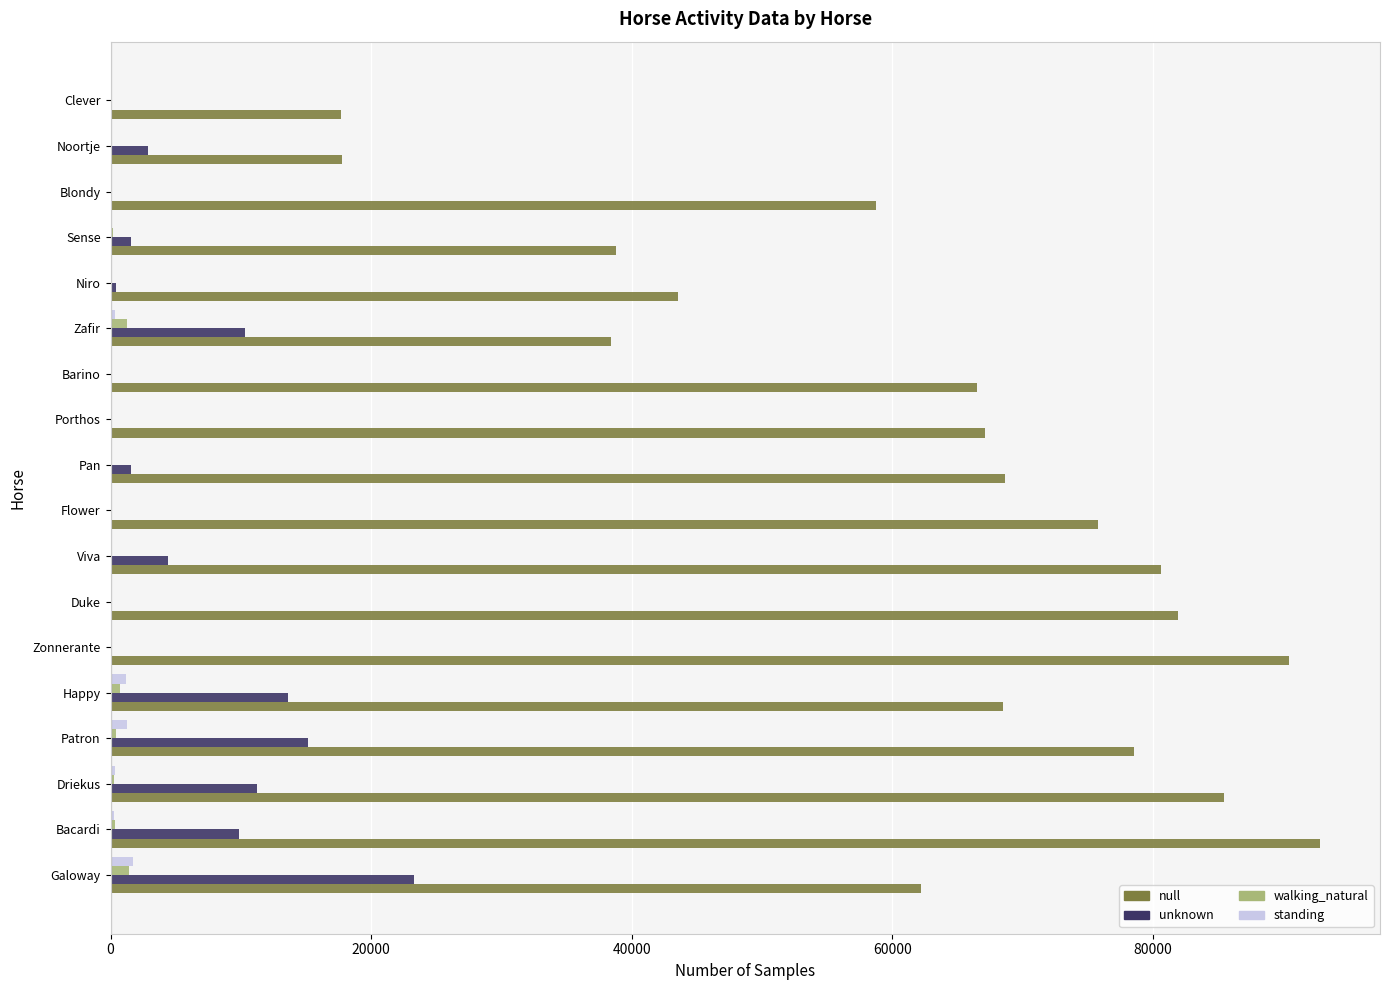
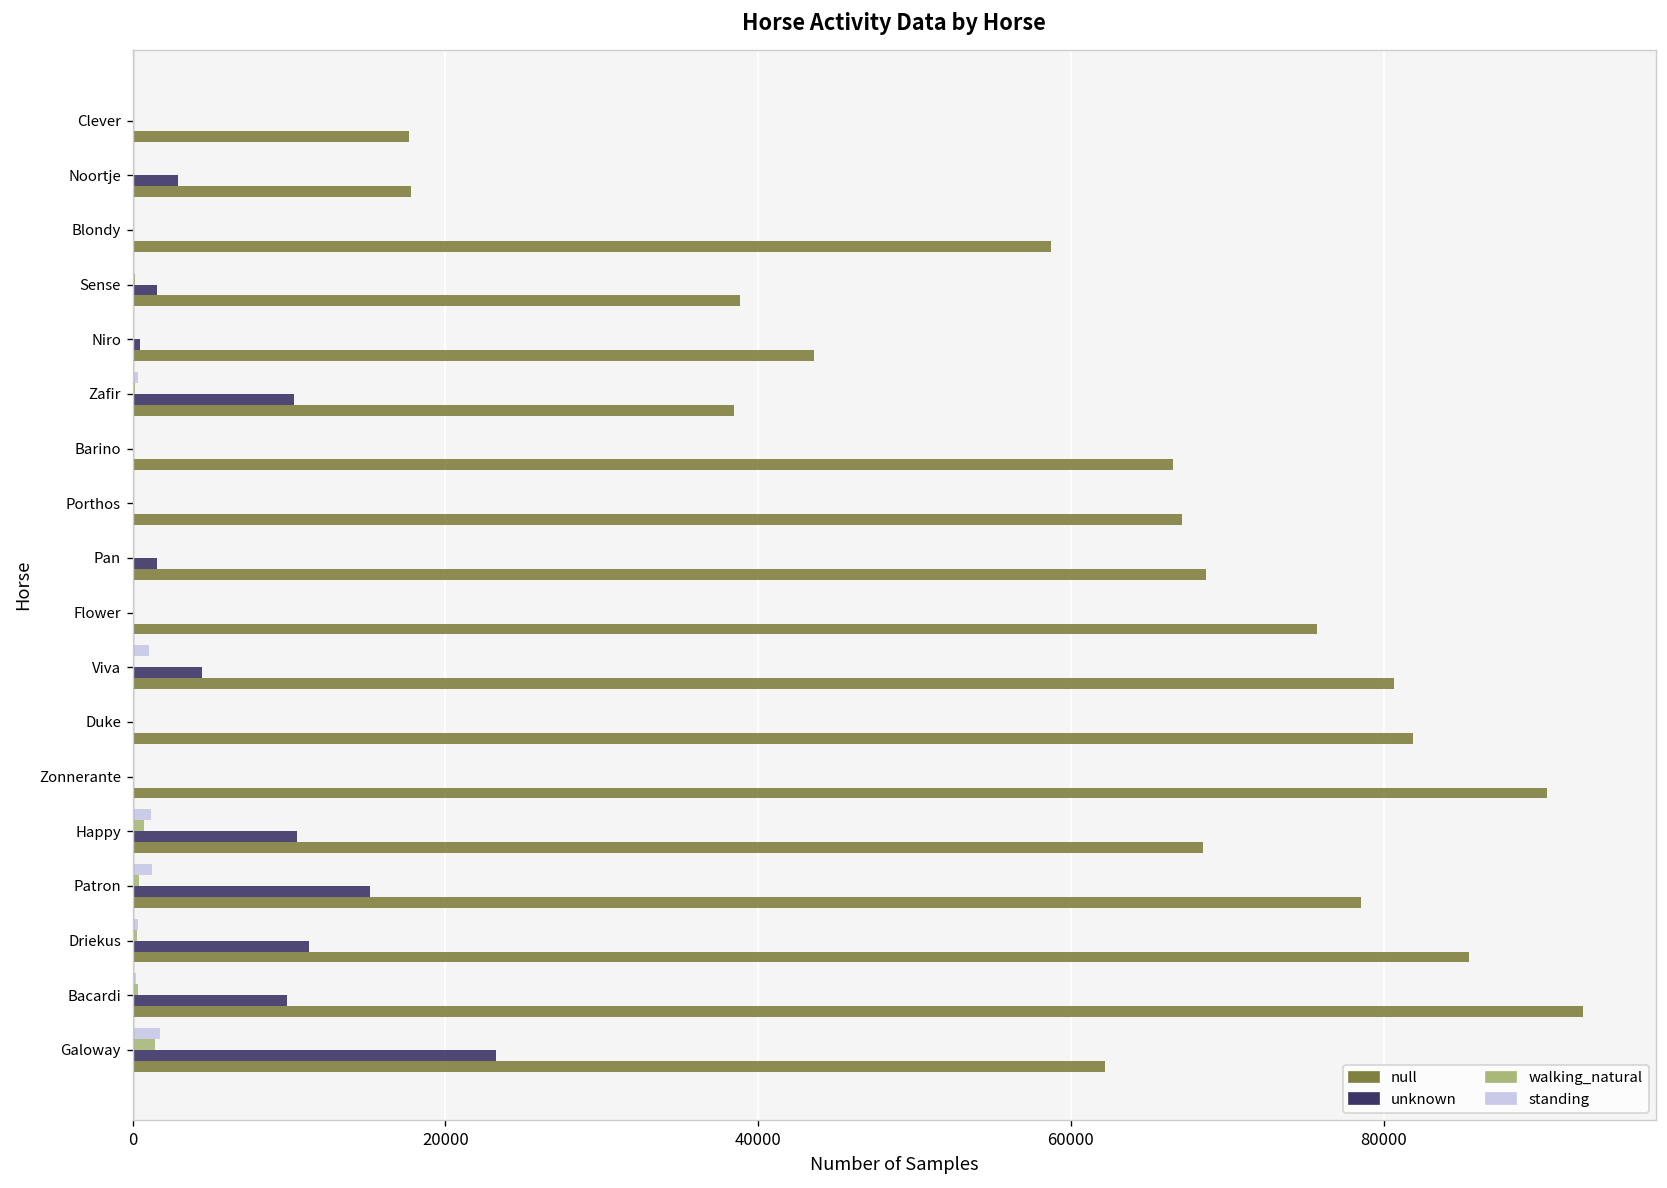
walking_natural, Zafir: 1200 -> 200
standing, Viva: 100 -> 1100
unknown, Happy: 13600 -> 10500
